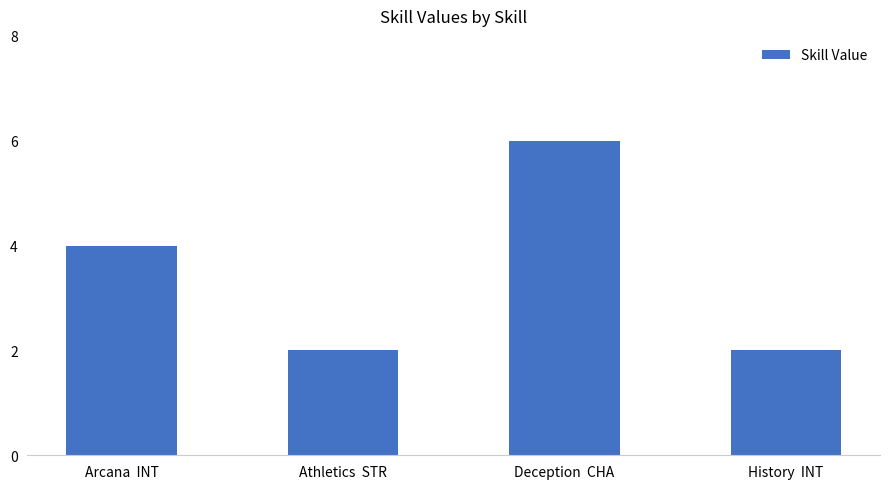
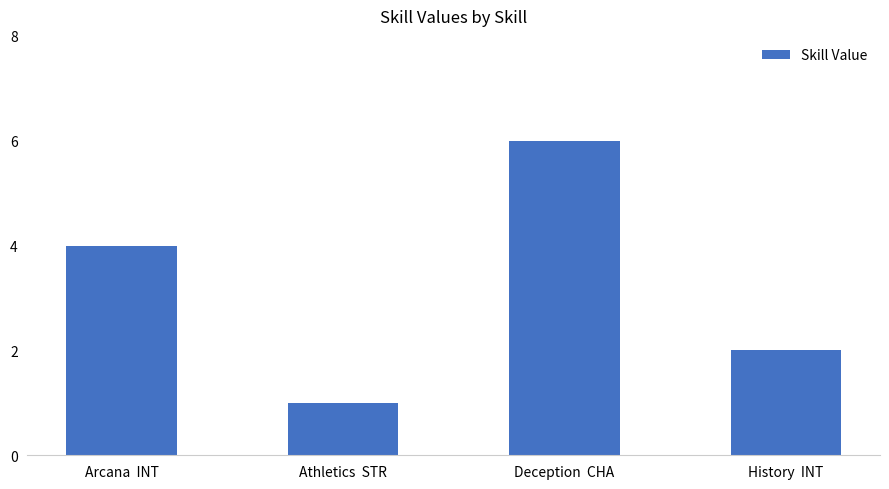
Athletics STR: 2 -> 1
